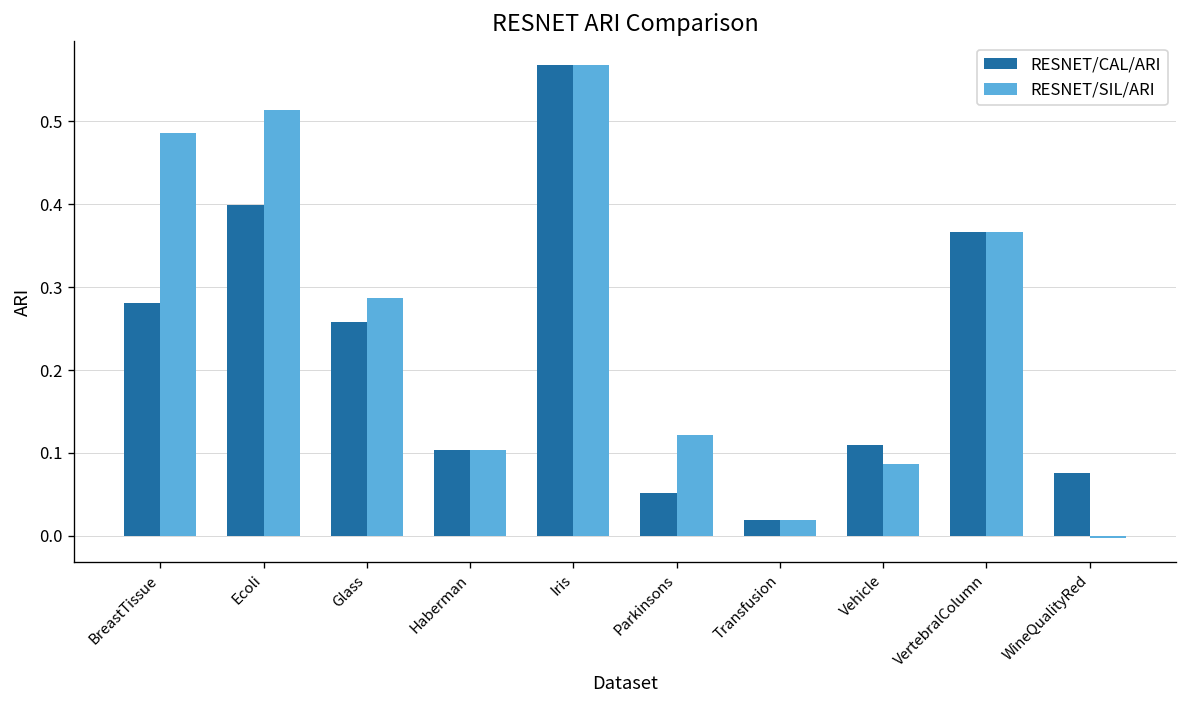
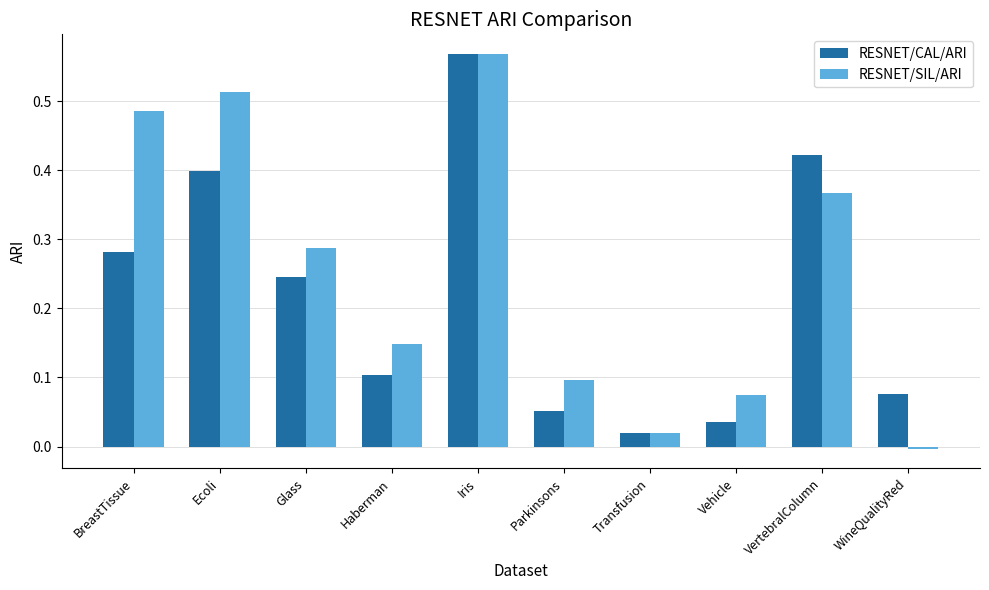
RESNET/CAL/ARI, Glass: 0.26 -> 0.25
RESNET/SIL/ARI, Haberman: 0.10 -> 0.15
RESNET/SIL/ARI, Parkinsons: 0.12 -> 0.10
RESNET/CAL/ARI, Vehicle: 0.11 -> 0.04
RESNET/SIL/ARI, Vehicle: 0.09 -> 0.07
RESNET/CAL/ARI, VertebralColumn: 0.37 -> 0.42
